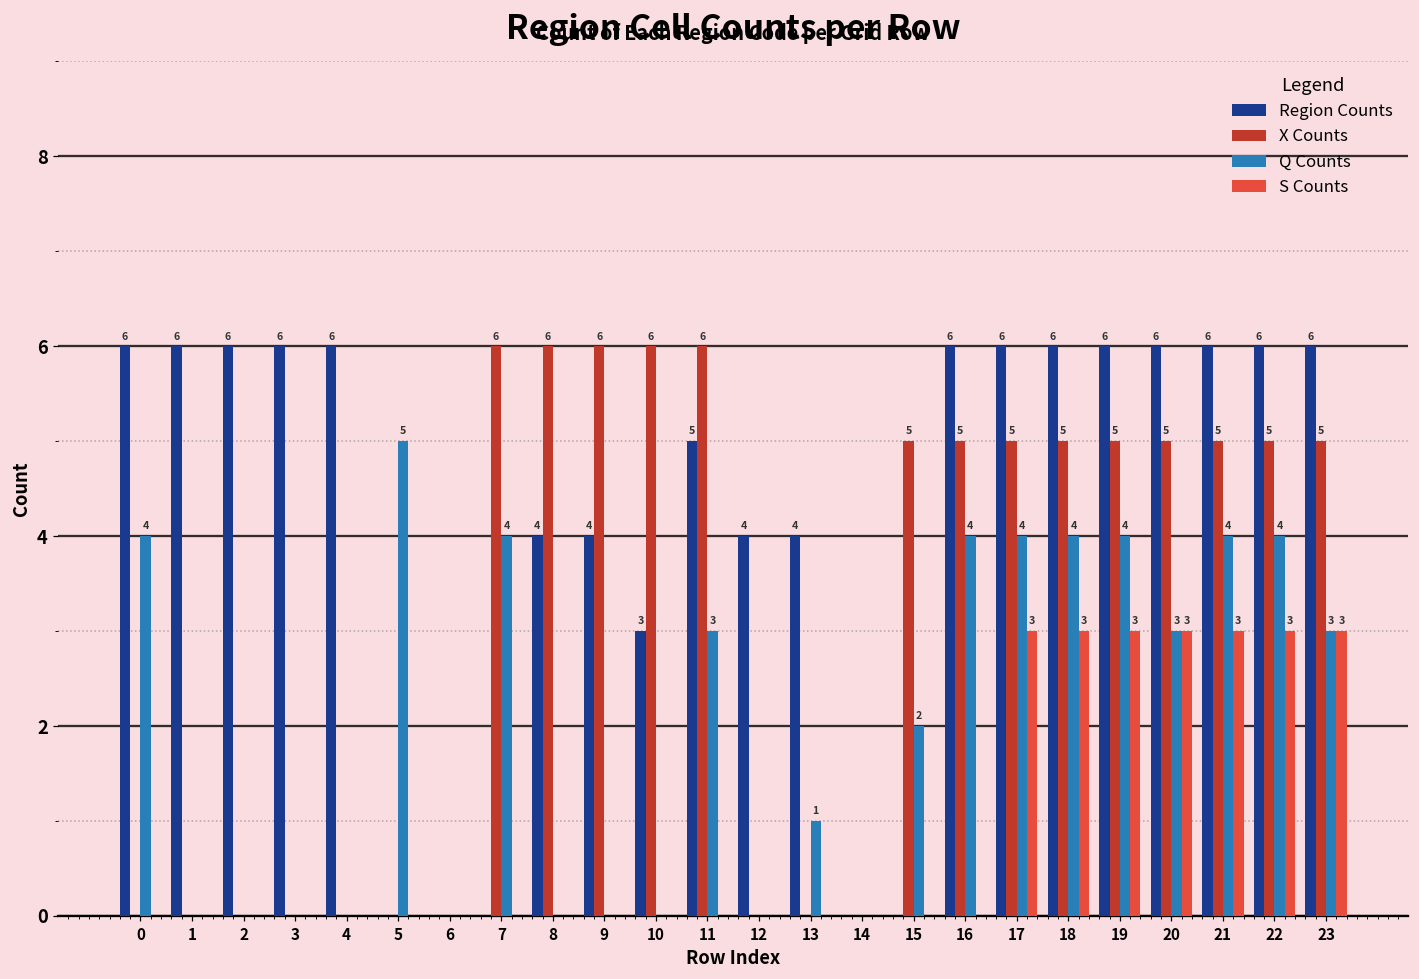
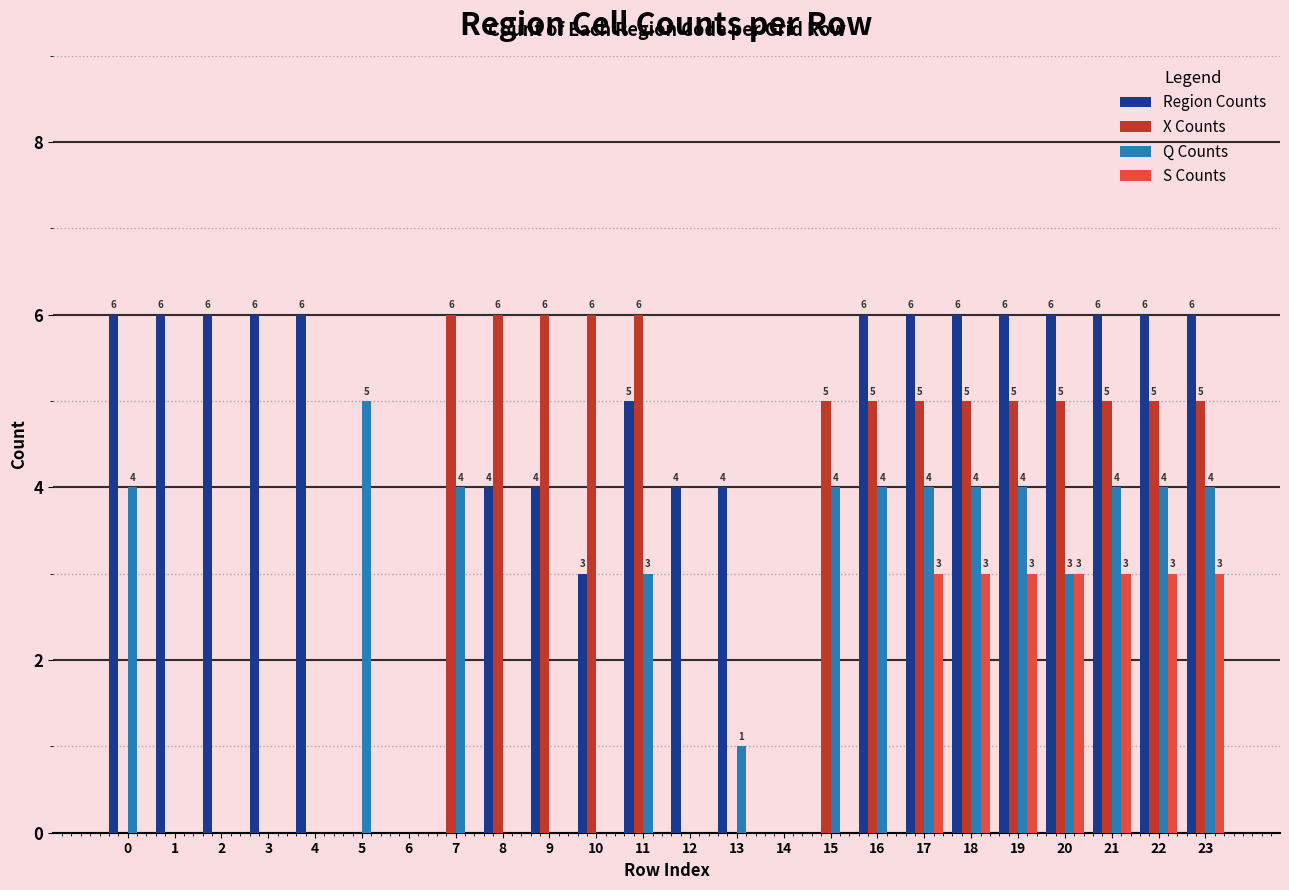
Q Counts, 15: 2 -> 4
Q Counts, 23: 3 -> 4
